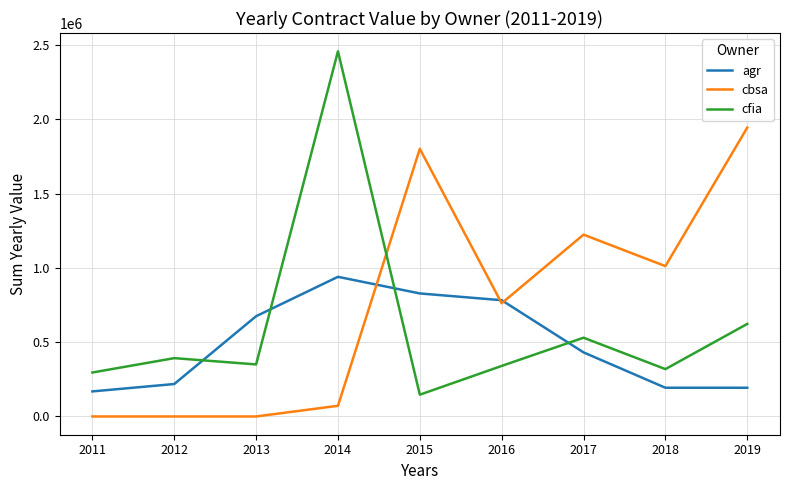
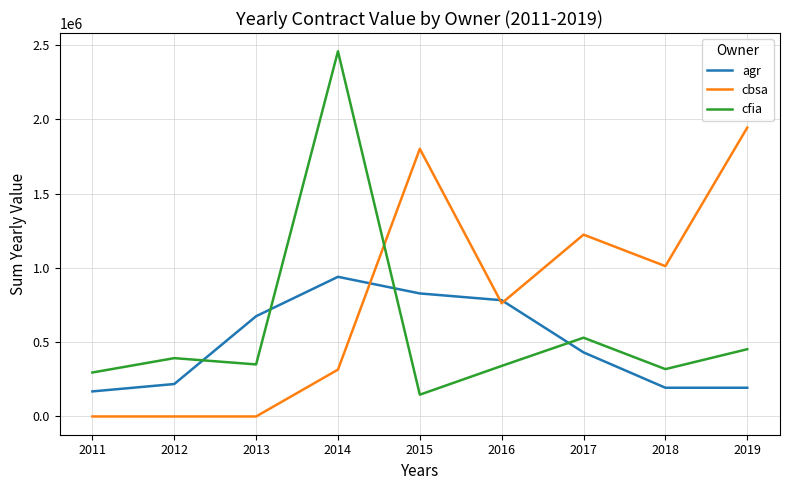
cbsa, 2014: 70000 -> 320000
cfia, 2019: 620000 -> 450000
